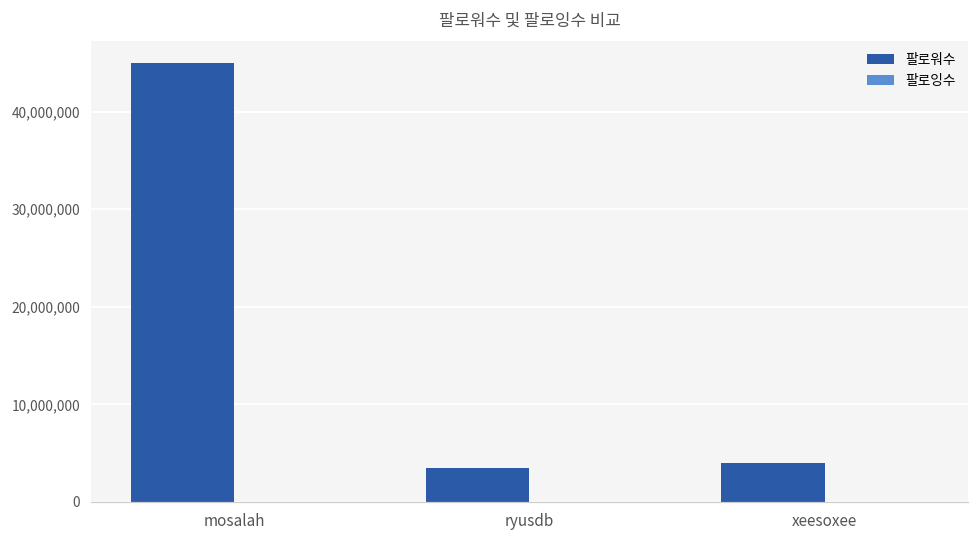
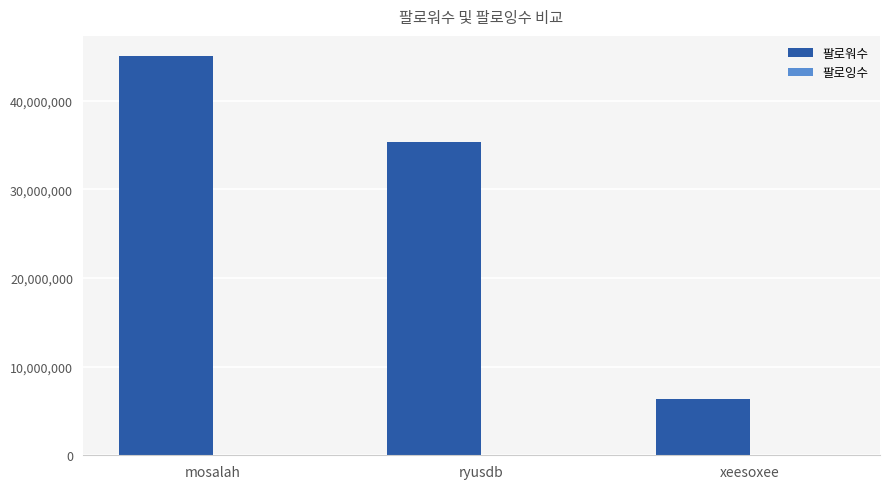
팔로워수, ryusdb: 3,000,000 -> 35,000,000
팔로워수, xeesoxee: 4,000,000 -> 6,000,000
